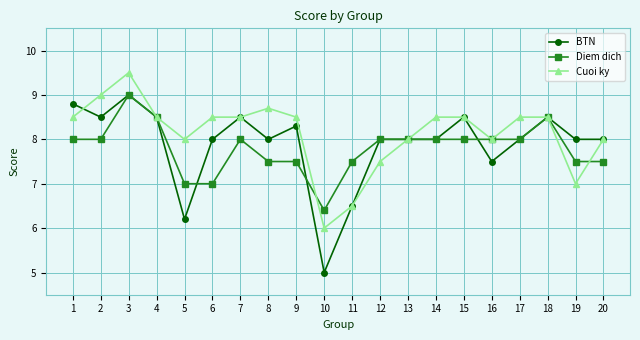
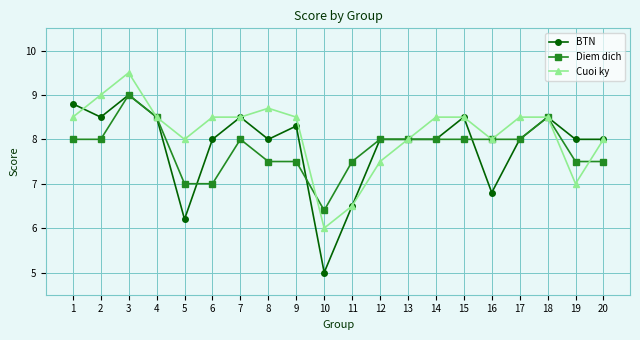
BTN, 16: 7.5 -> 6.8
